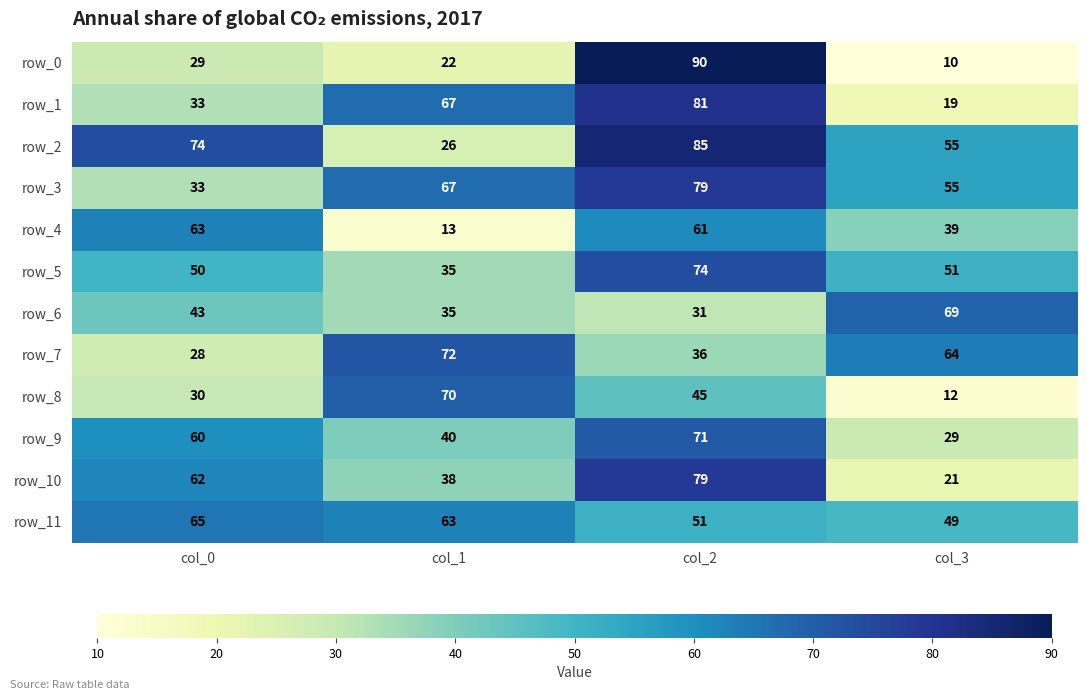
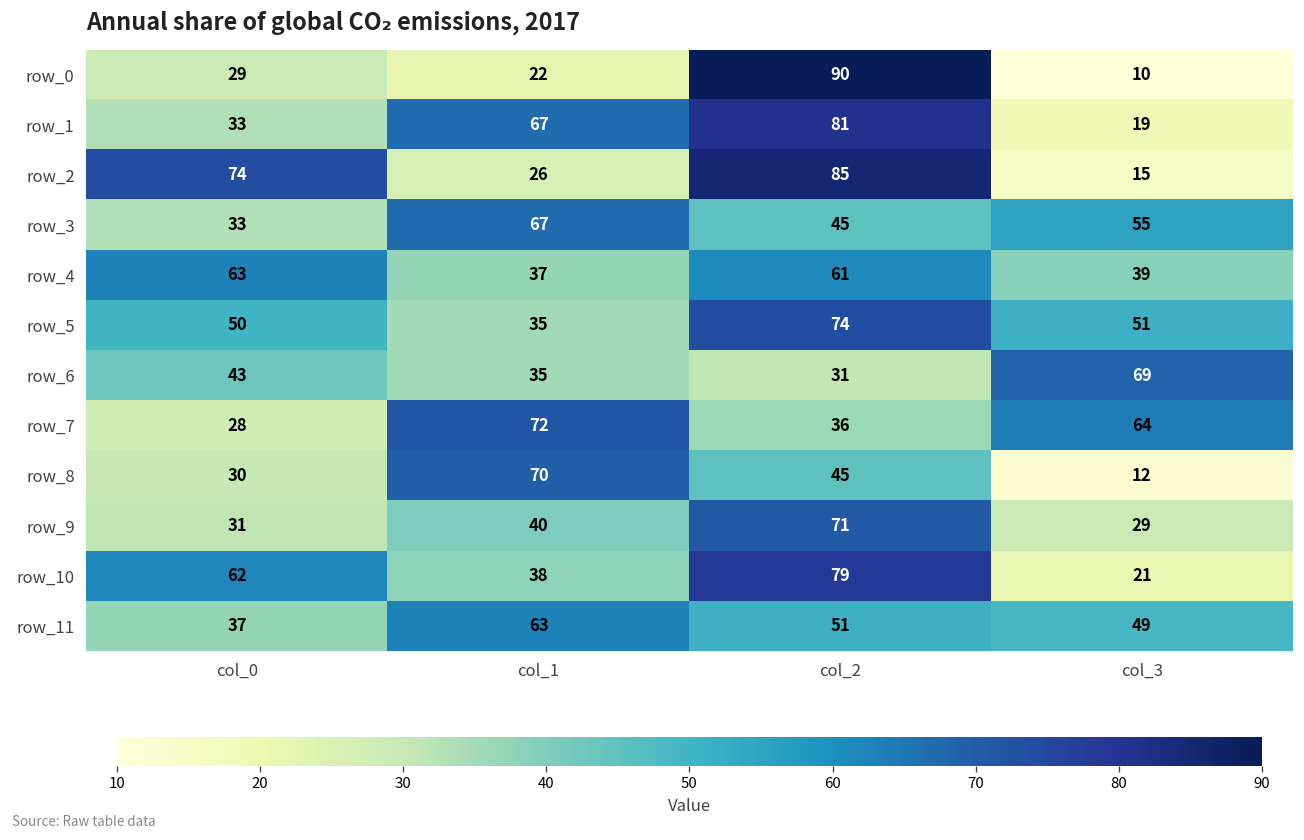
row_2, col_3: 55 -> 15
row_3, col_2: 79 -> 45
row_4, col_1: 13 -> 37
row_9, col_0: 60 -> 31
row_11, col_0: 65 -> 37
